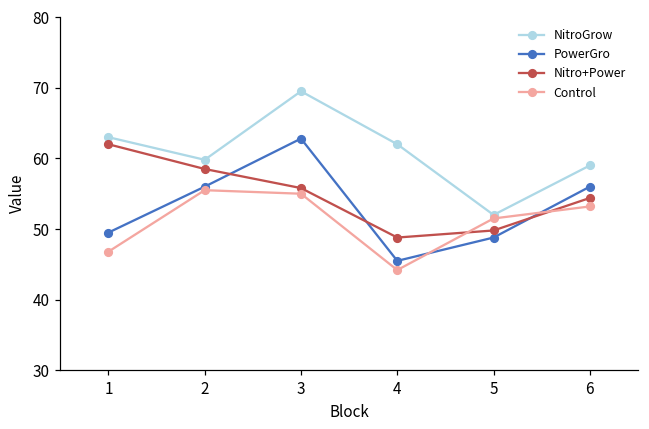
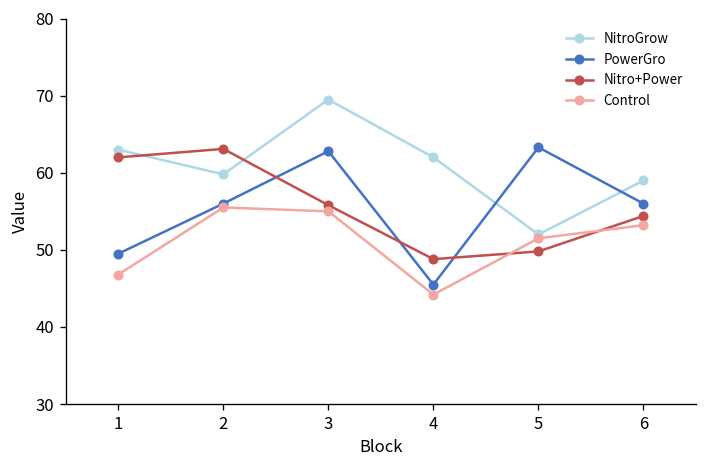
Nitro+Power, 2: 59 -> 63
PowerGro, 5: 49 -> 63
